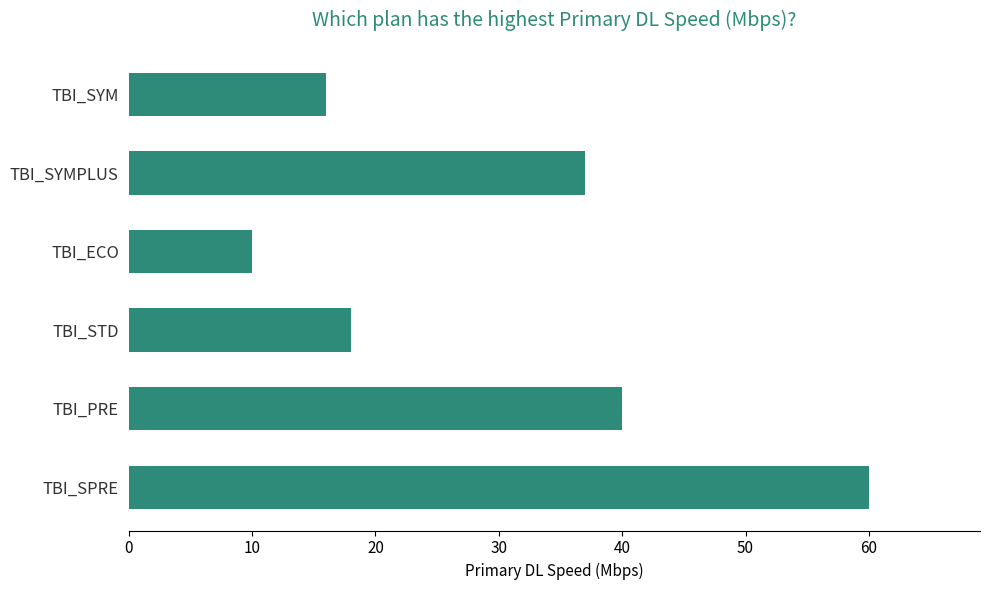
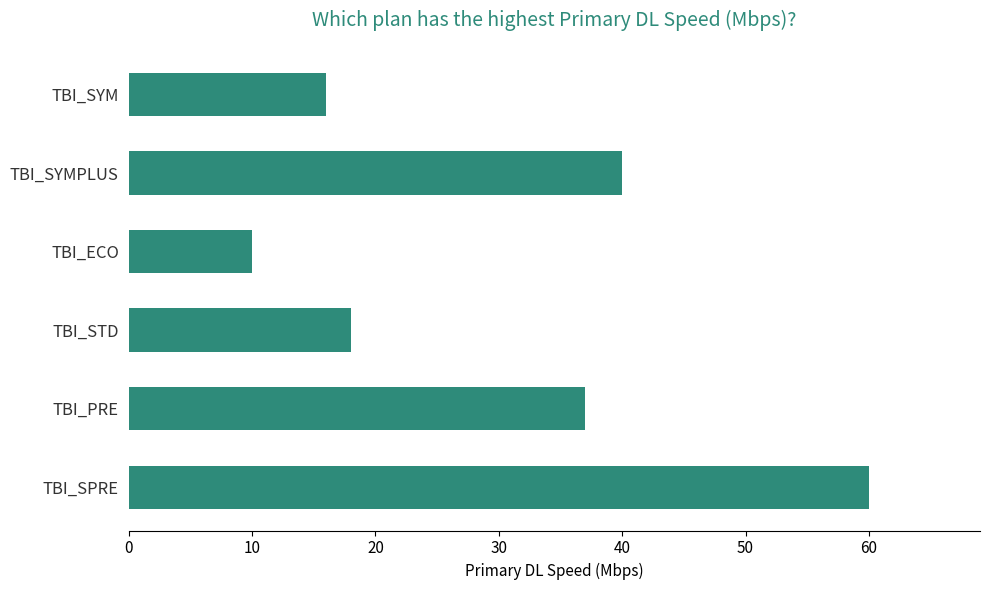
TBI_SYMPLUS: 37 -> 40
TBI_PRE: 40 -> 37
